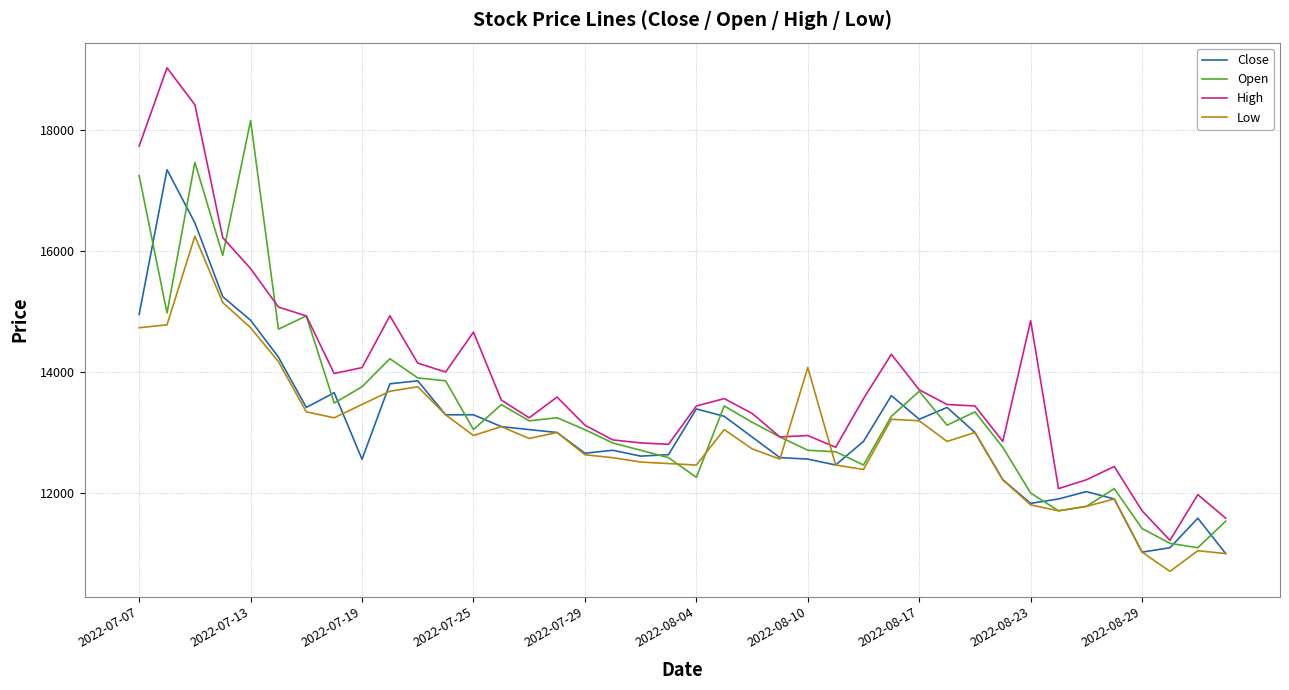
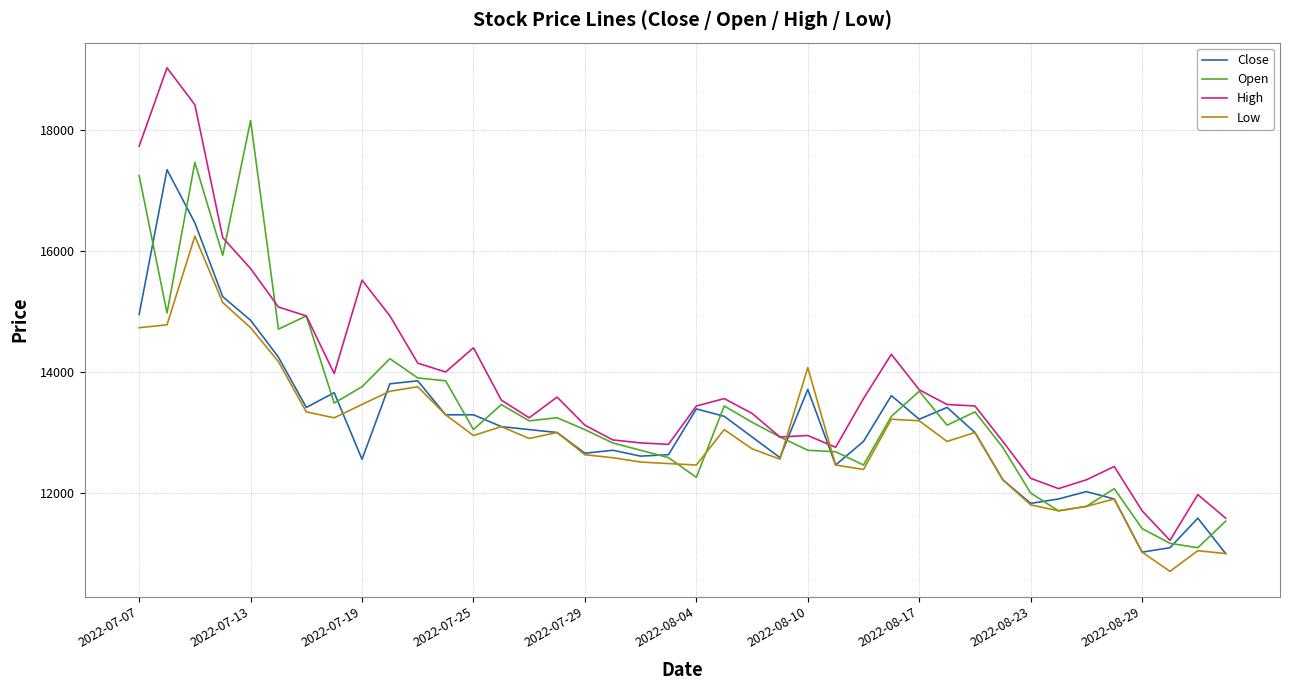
High, 2022-07-19: 14100 -> 15500
High, 2022-07-25: 14700 -> 14400
Close, 2022-08-10: 12600 -> 13700
High, 2022-08-23: 14900 -> 12200
